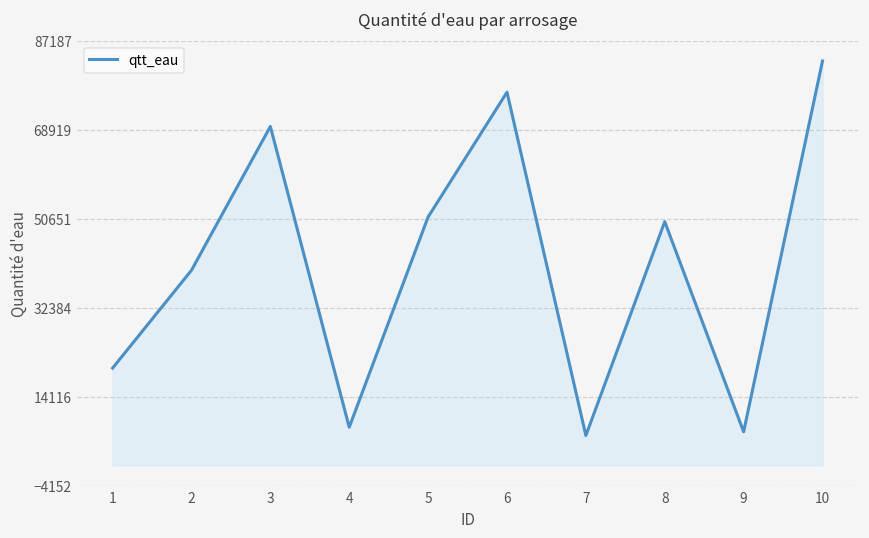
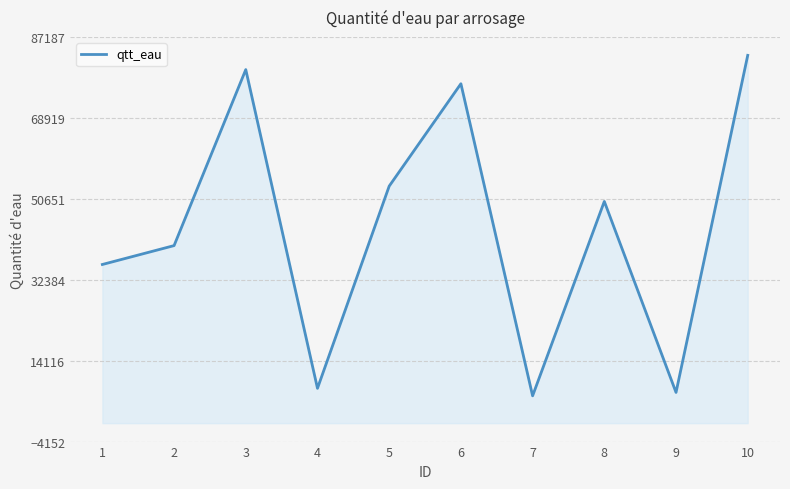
1: 20000 -> 36000
3: 70000 -> 80000
5: 51000 -> 54000
